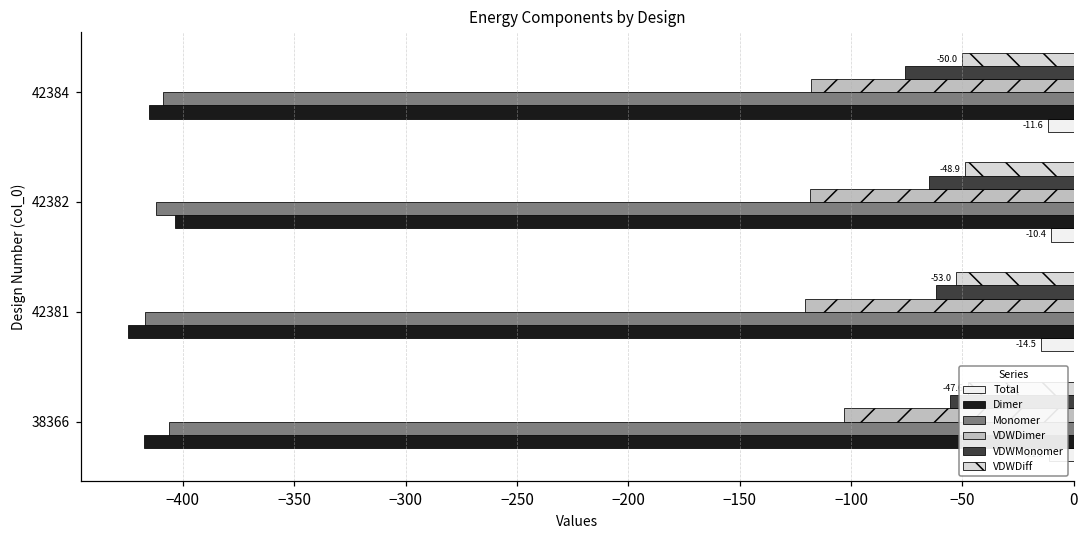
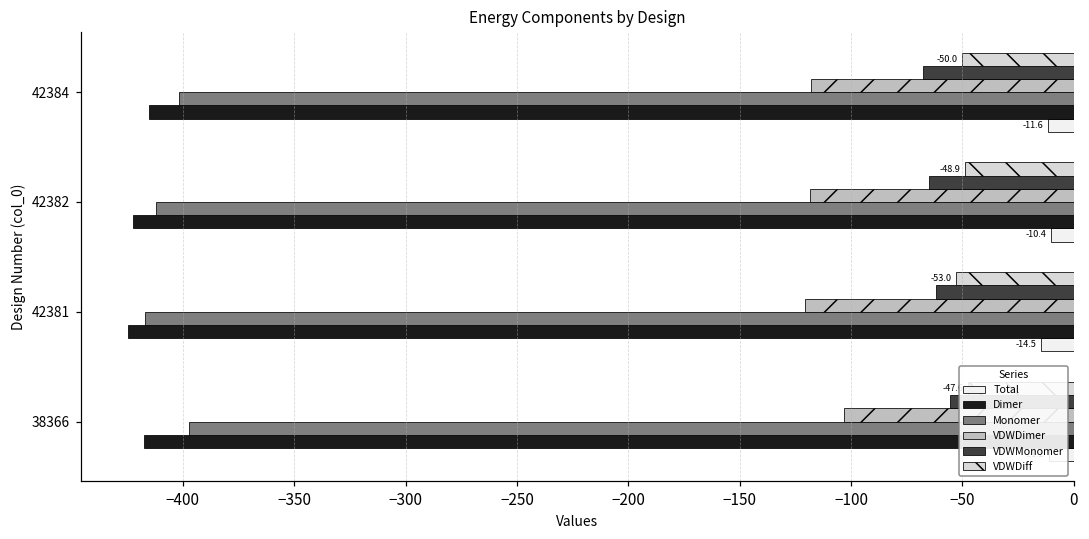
VDWMonomer, 42384: -76 -> -68
Monomer, 42384: -409 -> -402
Dimer, 42382: -404 -> -422
Monomer, 38366: -406 -> -397
